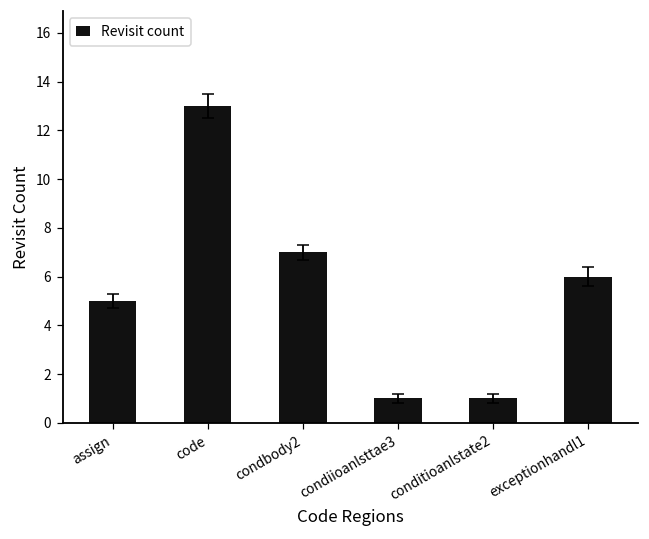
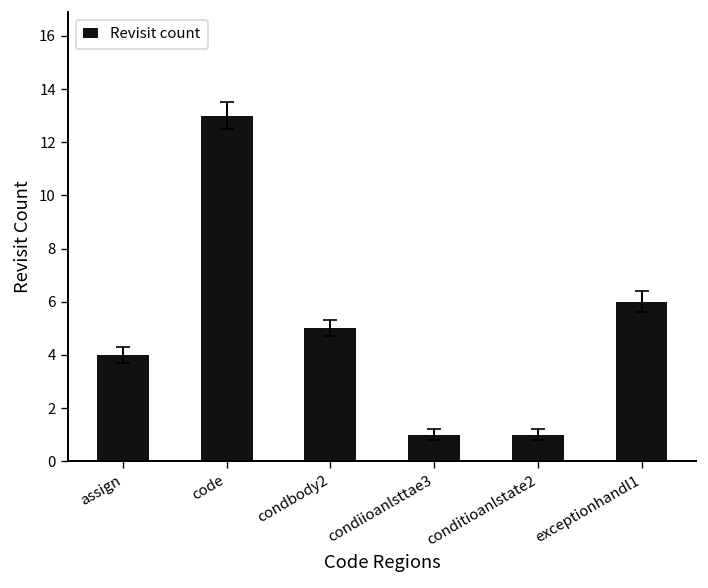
Revisit count, assign: 5 -> 4
Revisit count, condbody2: 7 -> 5
